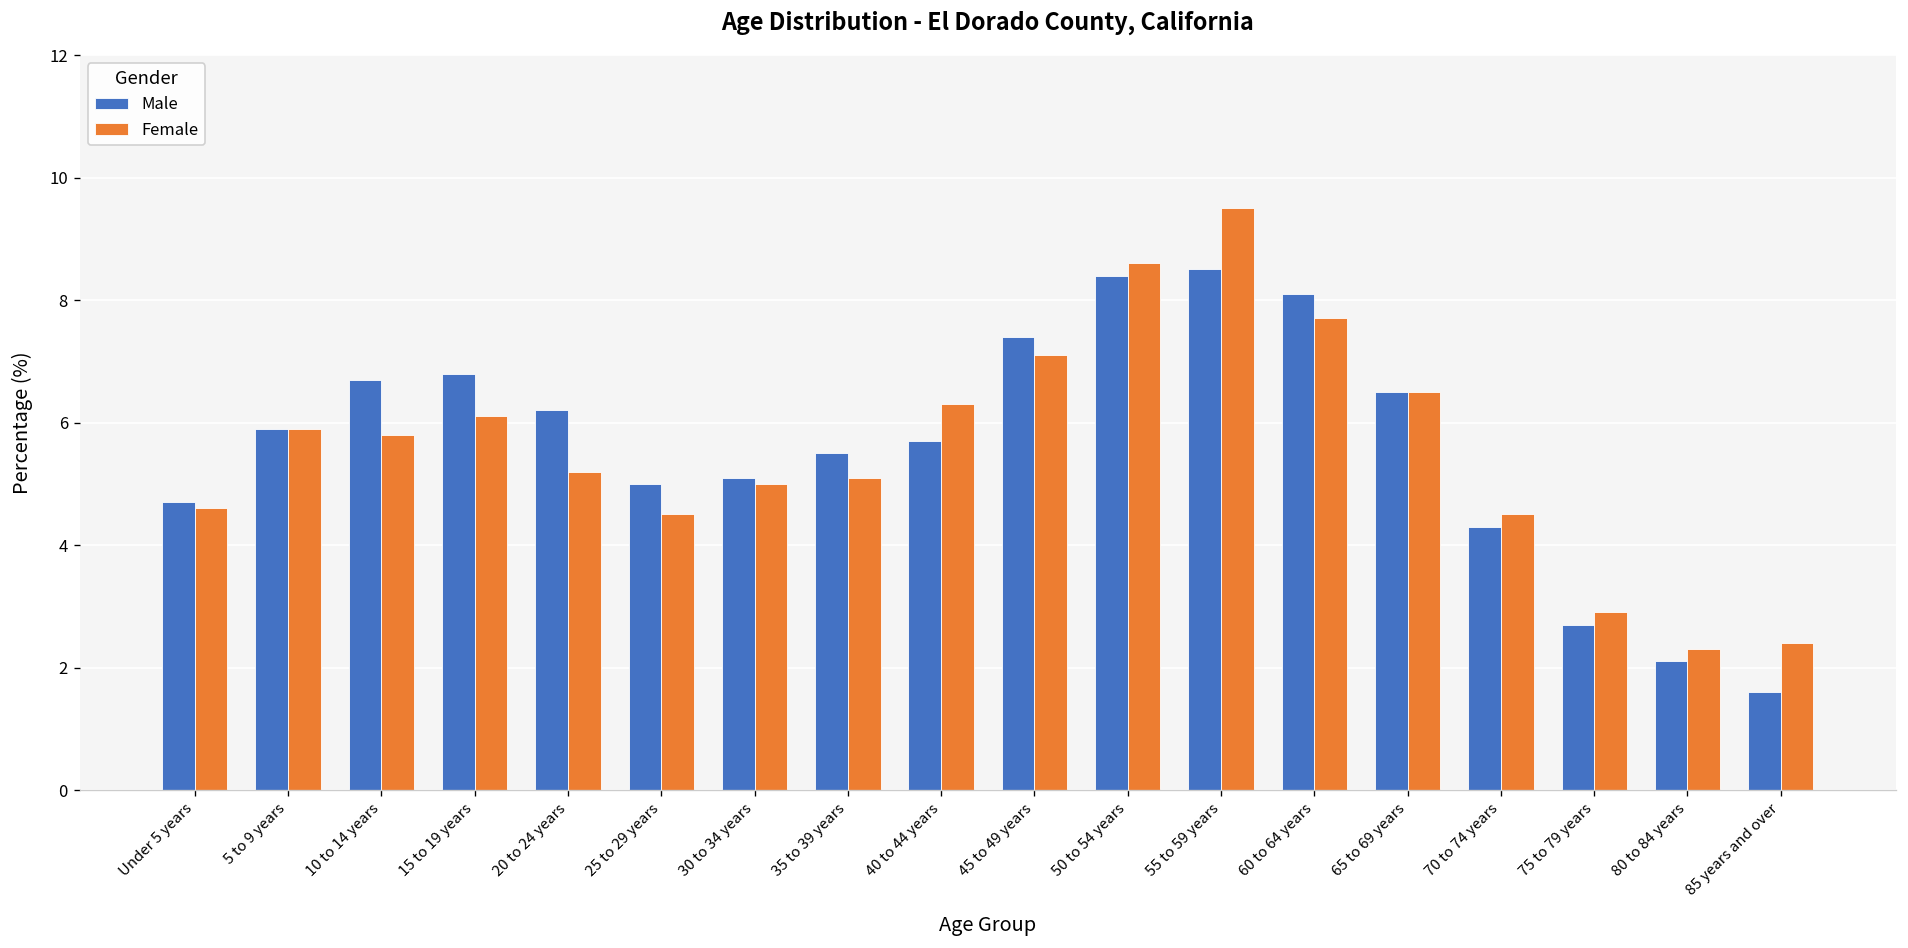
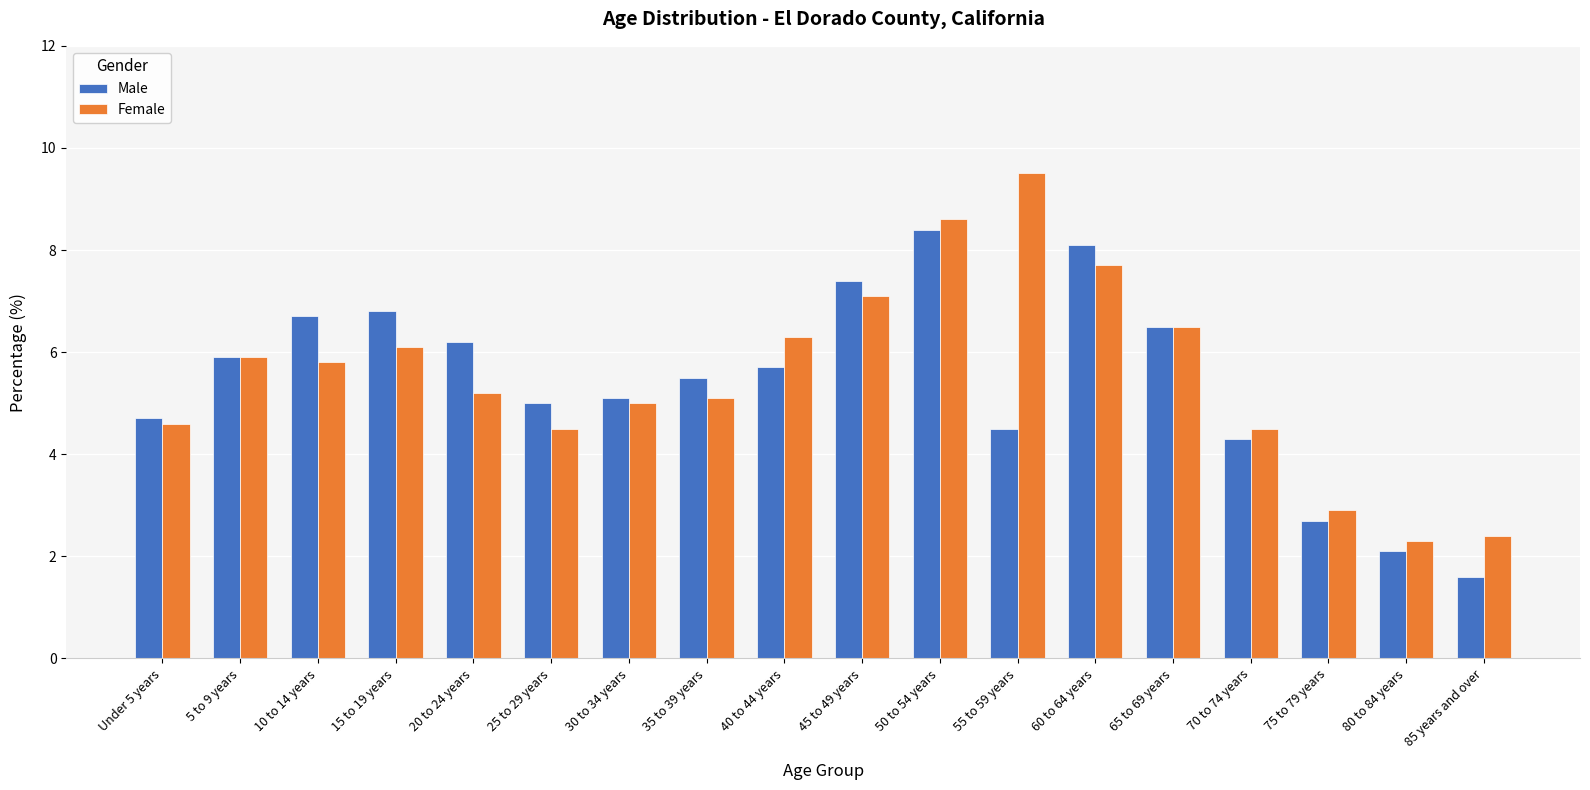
Male, 55 to 59 years: 8.5 -> 4.5
